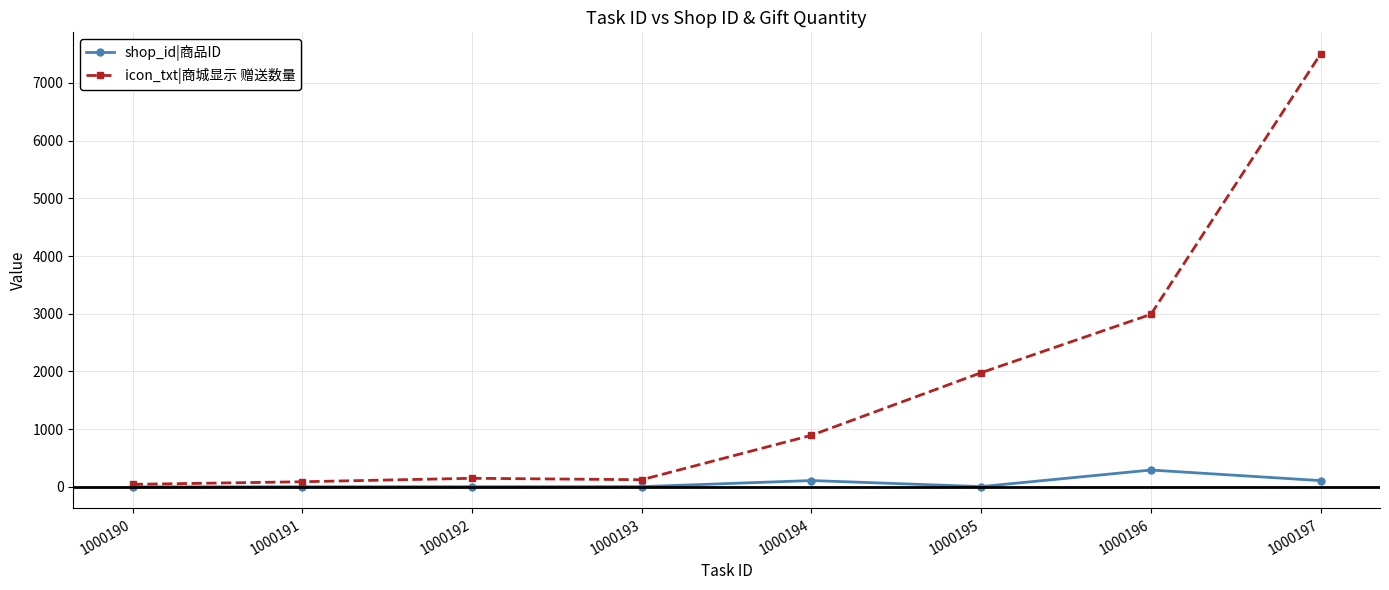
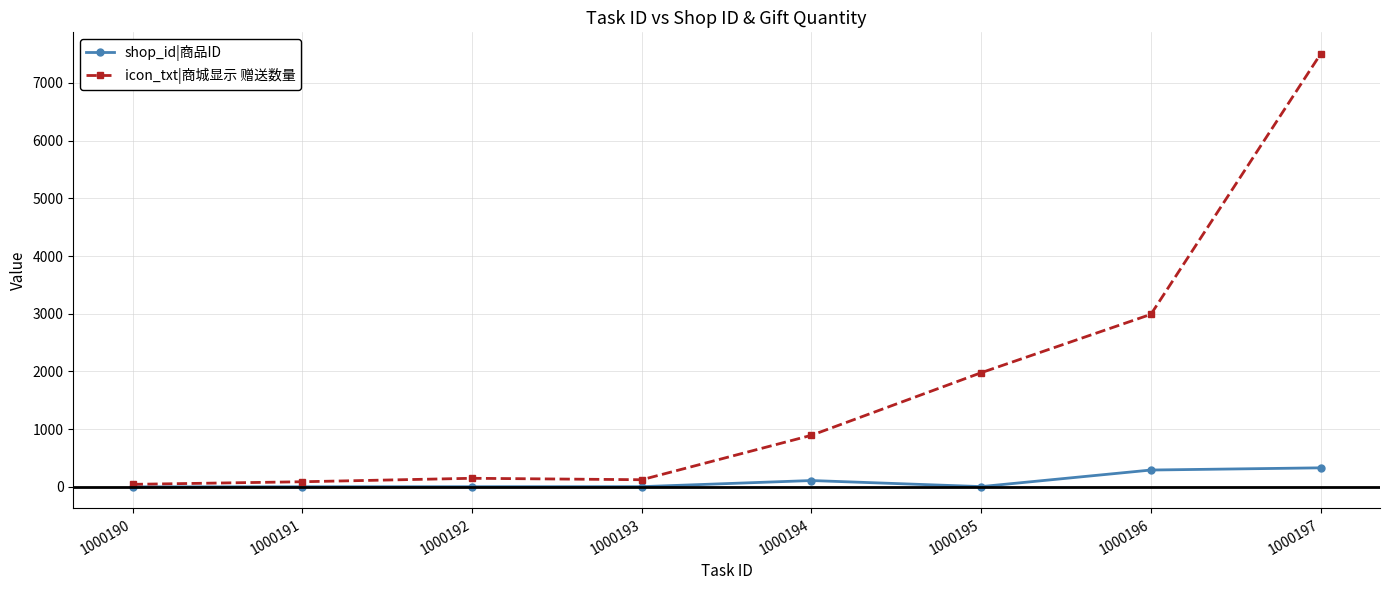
shop_id|商品ID, 1000197: 100 -> 300
